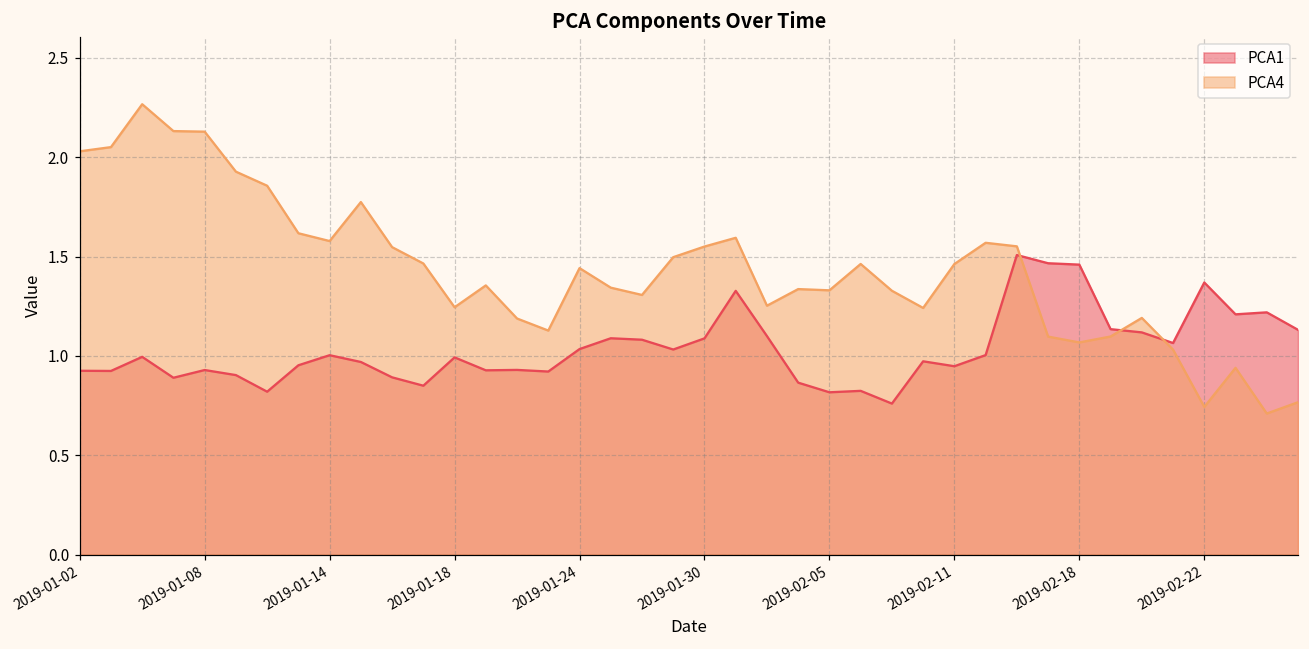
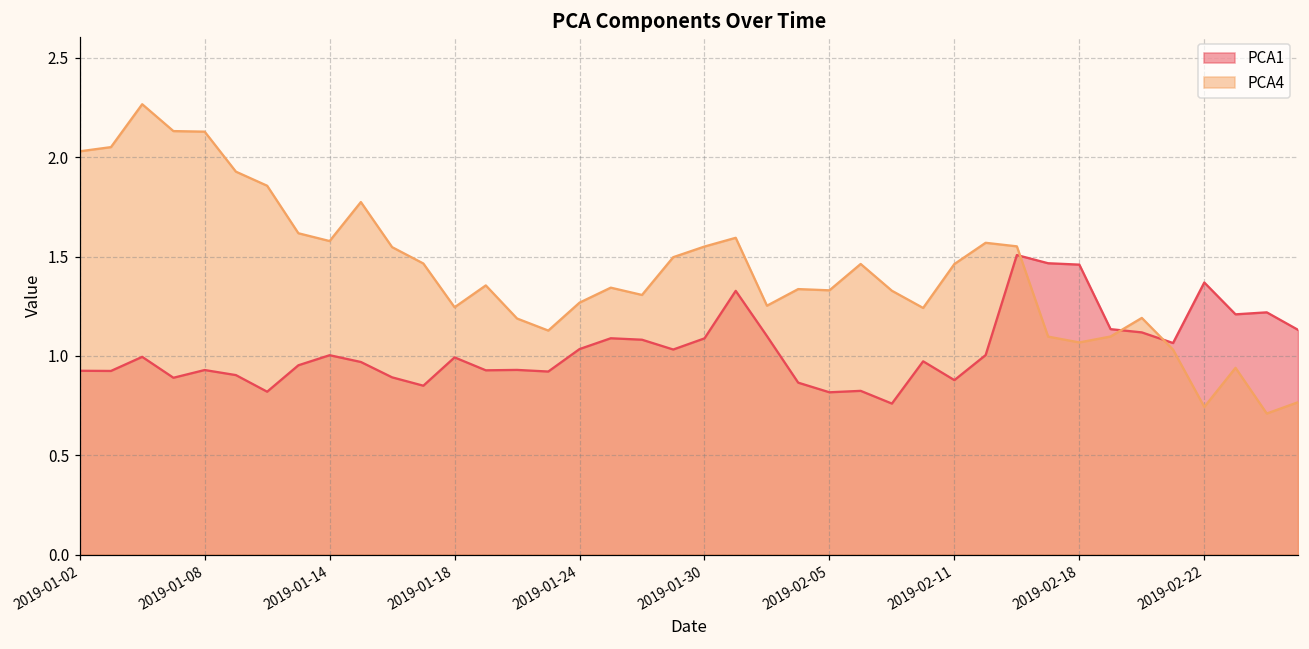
PCA4, 2019-01-24: 1.44 -> 1.27
PCA1, 2019-02-11: 0.95 -> 0.88
